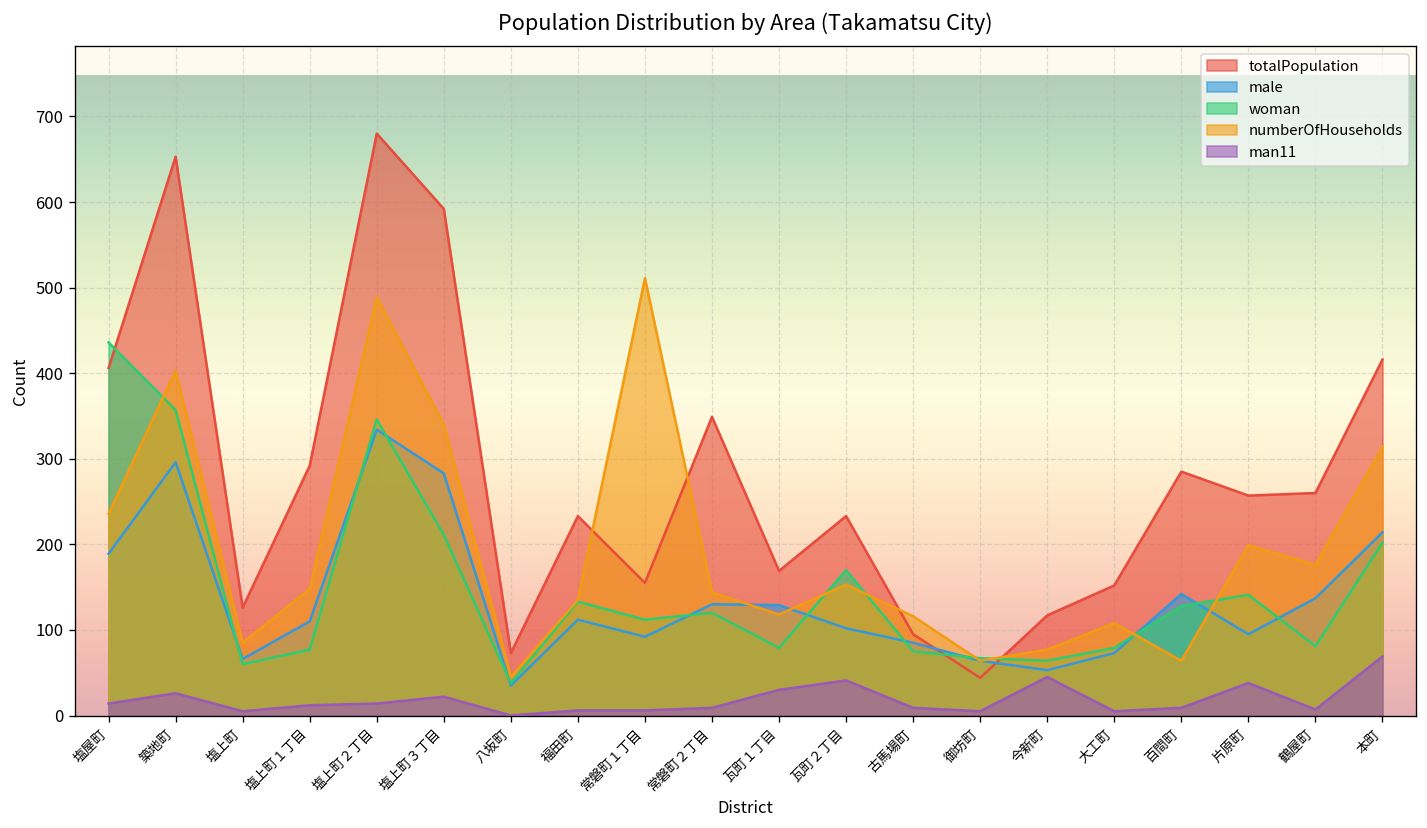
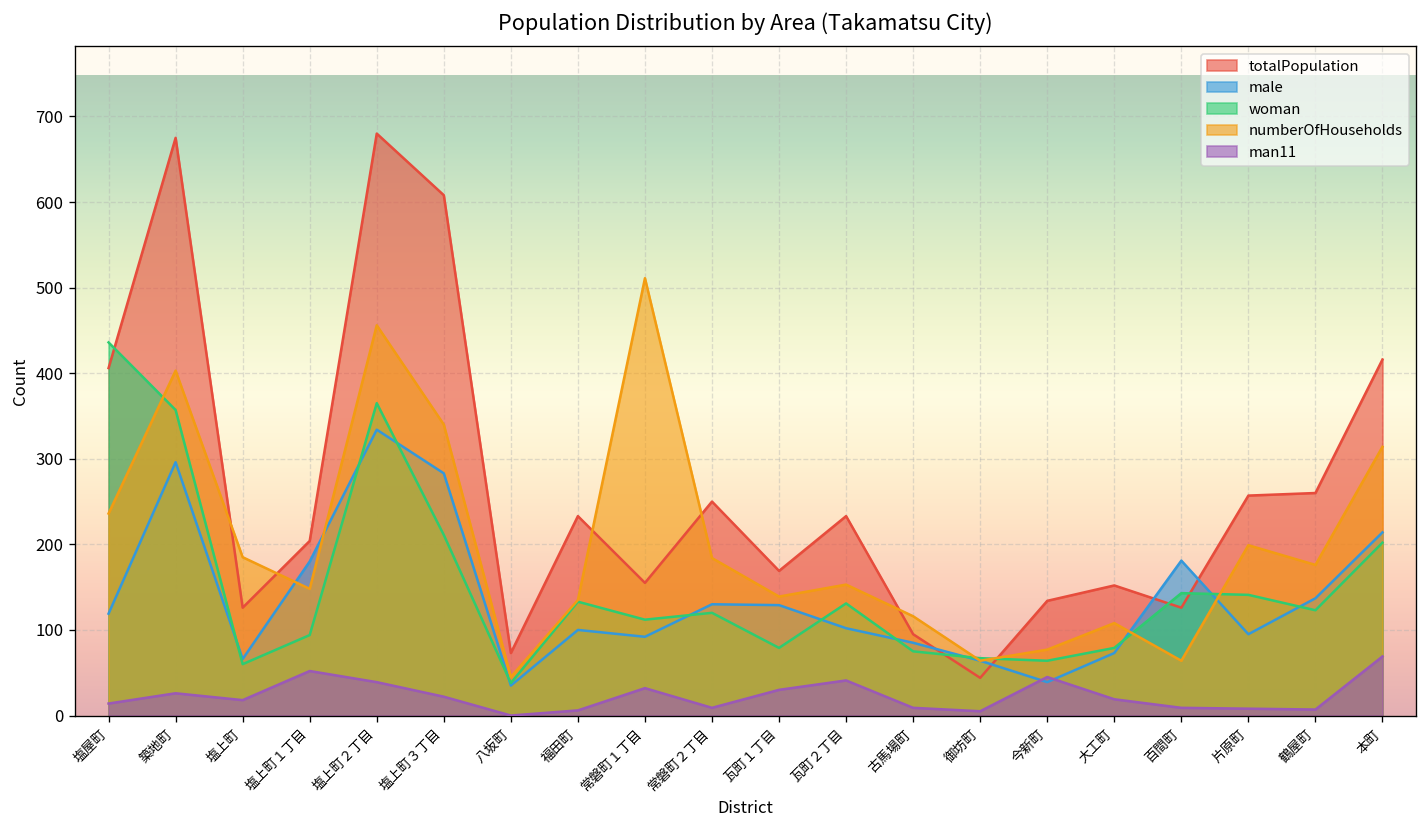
male, 塩屋町: 190 -> 120
totalPopulation, 築地町: 650 -> 680
numberOfHouseholds, 塩上町: 90 -> 190
man11, 塩上町: 10 -> 20
totalPopulation, 塩上町１丁目: 290 -> 200
male, 塩上町１丁目: 110 -> 180
woman, 塩上町１丁目: 80 -> 90
man11, 塩上町１丁目: 10 -> 50
woman, 塩上町２丁目: 350 -> 370
numberOfHouseholds, 塩上町２丁目: 490 -> 460
man11, 塩上町２丁目: 10 -> 40
totalPopulation, 塩上町３丁目: 590 -> 610
male, 福田町: 110 -> 100
man11, 常磐町１丁目: 10 -> 30
totalPopulation, 常磐町２丁目: 350 -> 250
numberOfHouseholds, 常磐町２丁目: 140 -> 180
numberOfHouseholds, 瓦町１丁目: 120 -> 140
woman, 瓦町２丁目: 170 -> 130
totalPopulation, 今新町: 120 -> 130
male, 今新町: 50 -> 40
man11, 大工町: 10 -> 20
totalPopulation, 百間町: 290 -> 130
male, 百間町: 140 -> 180
woman, 百間町: 130 -> 140
man11, 片原町: 40 -> 10
woman, 鶴屋町: 80 -> 120
